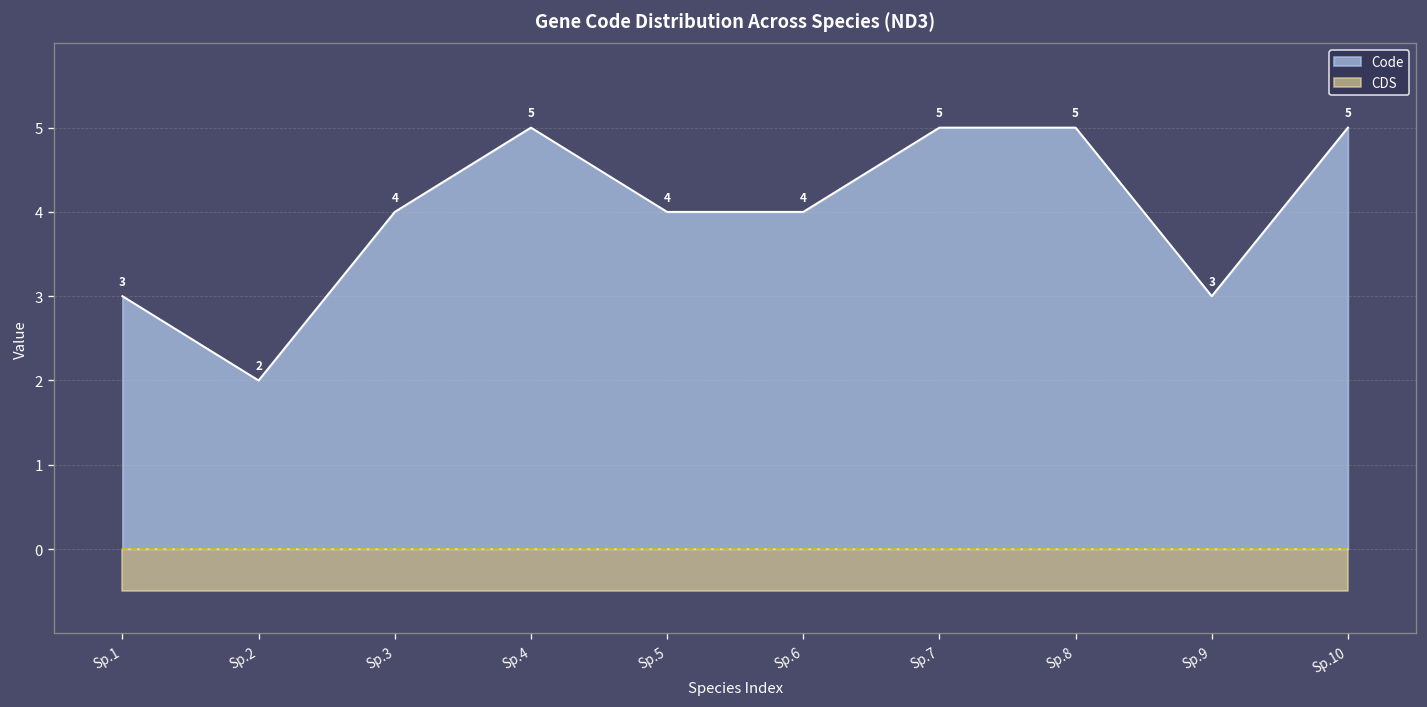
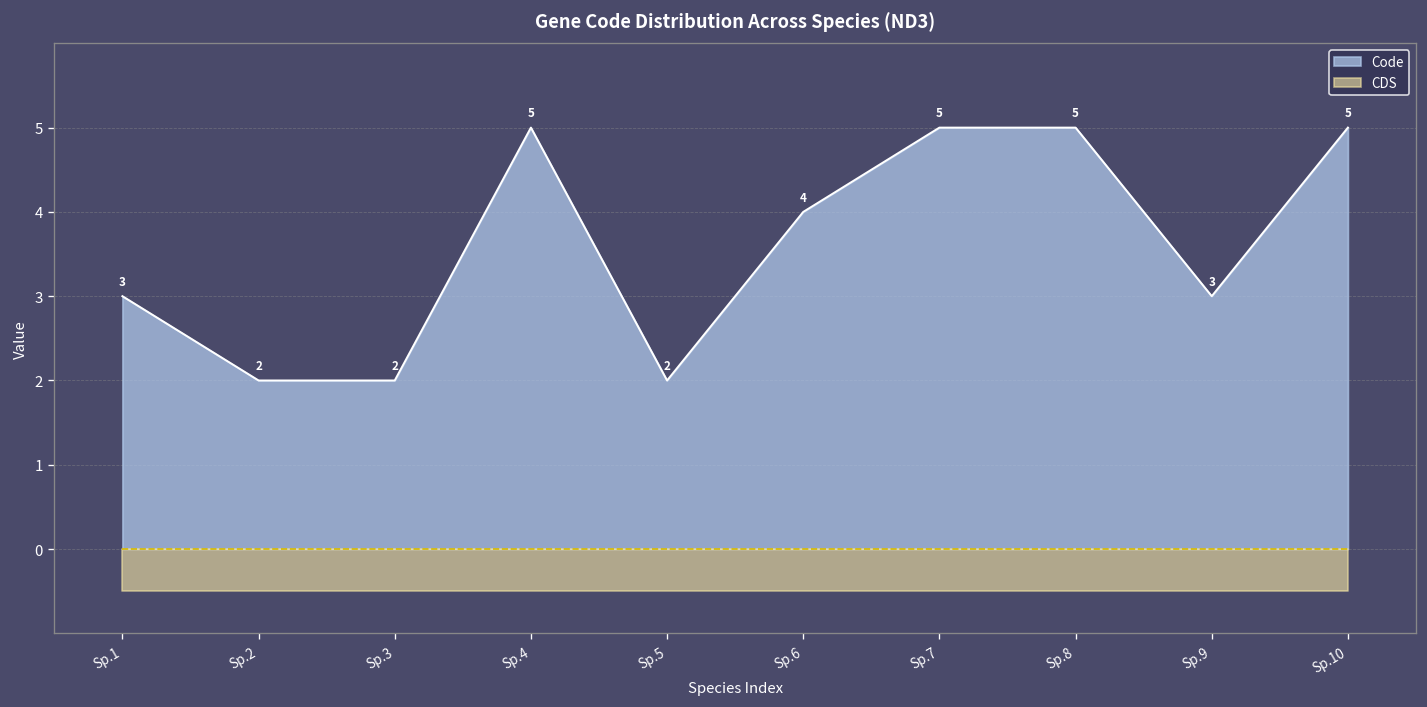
Code, Sp.3: 4 -> 2
Code, Sp.5: 4 -> 2
